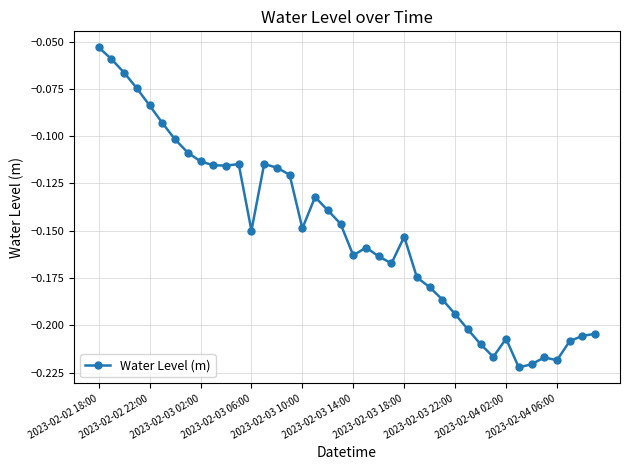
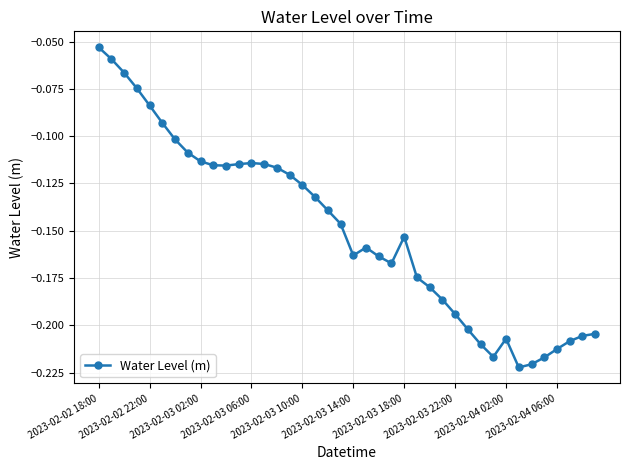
2023-02-03 06:00: -0.150 -> -0.114
2023-02-03 10:00: -0.149 -> -0.126
2023-02-04 06:00: -0.218 -> -0.212
